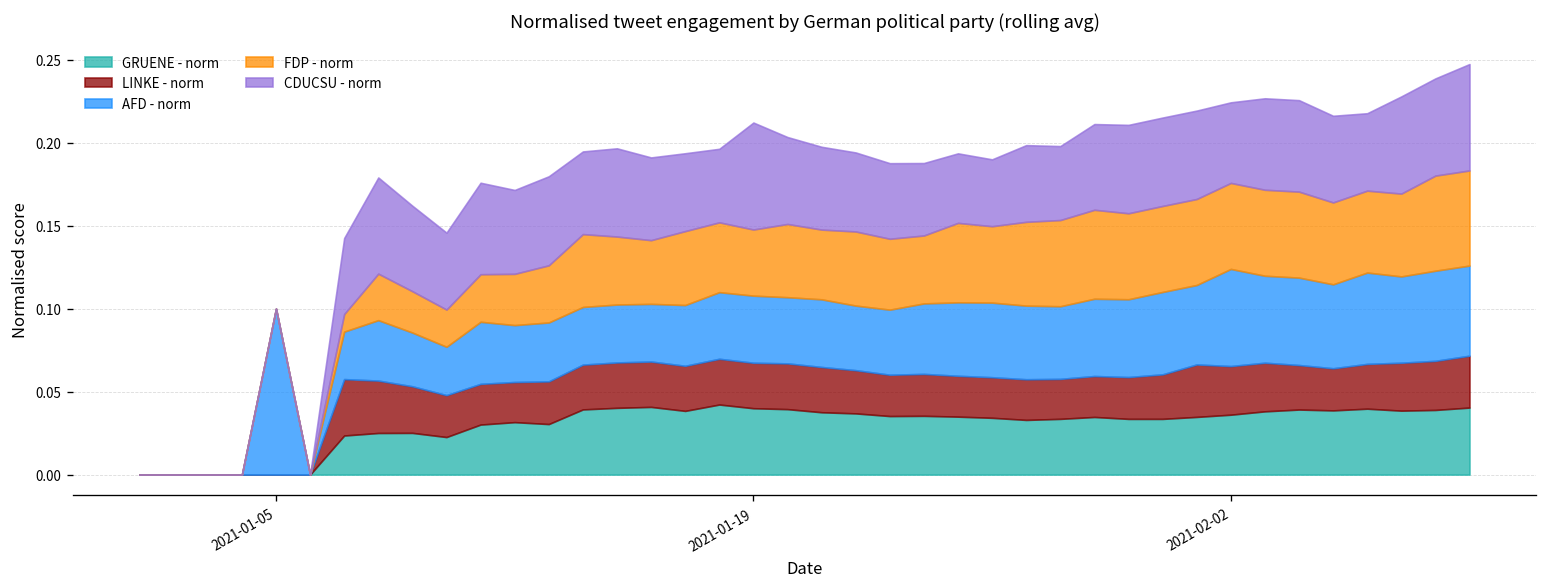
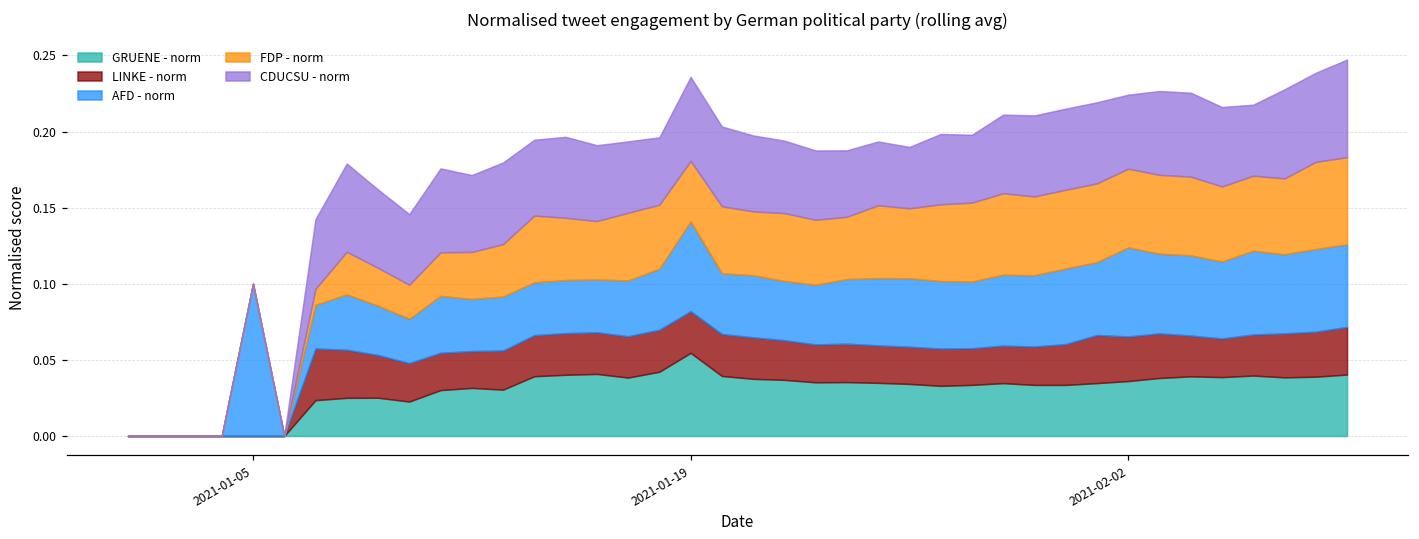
GRUENE - norm, 2021-01-19: 0.040 -> 0.055
AFD - norm, 2021-01-19: 0.040 -> 0.059
CDUCSU - norm, 2021-01-19: 0.064 -> 0.055
